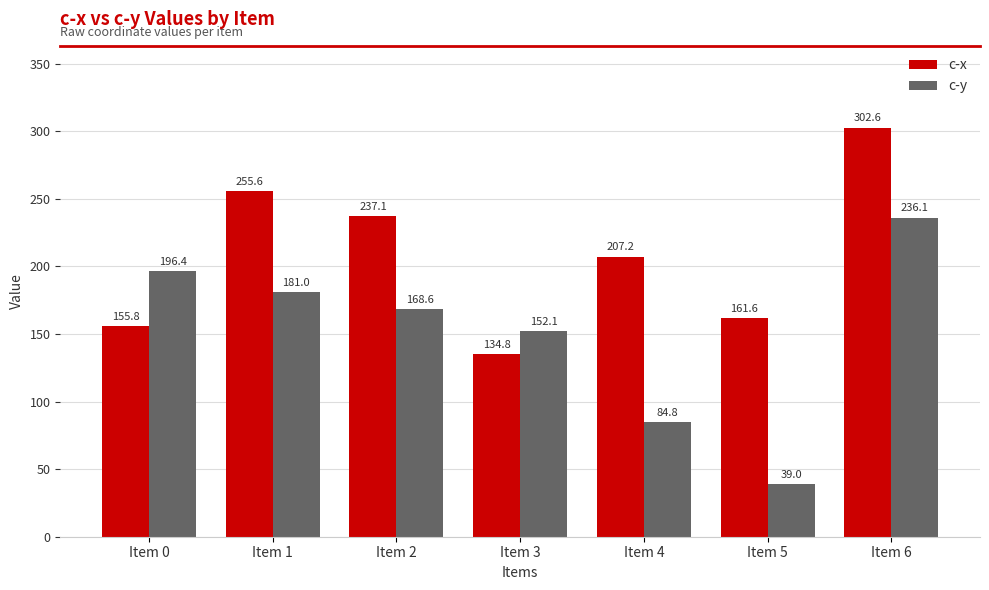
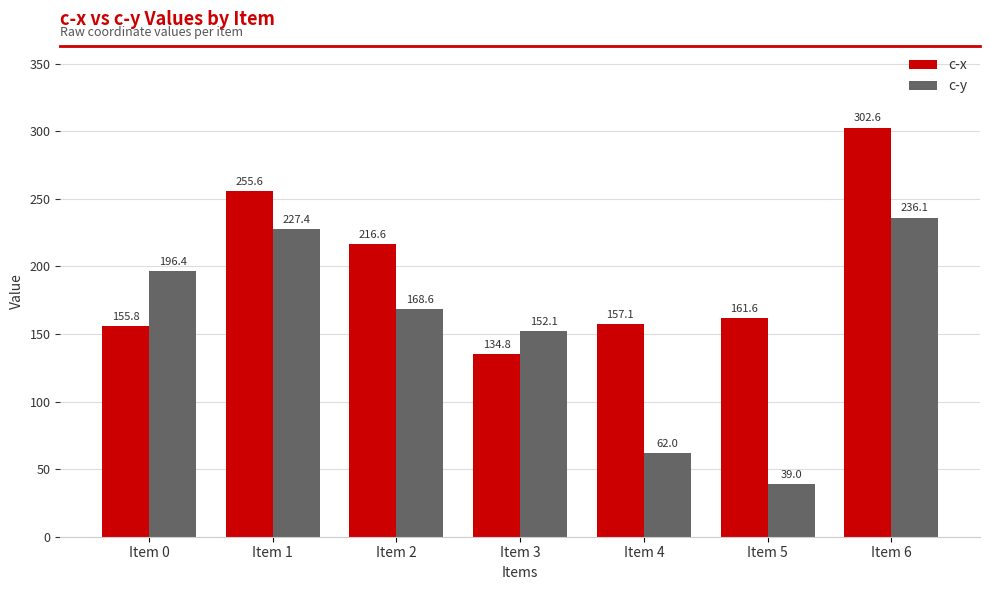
c-y, Item 1: 181.0 -> 227.4
c-x, Item 2: 237.1 -> 216.6
c-x, Item 4: 207.2 -> 157.1
c-y, Item 4: 84.8 -> 62.0
